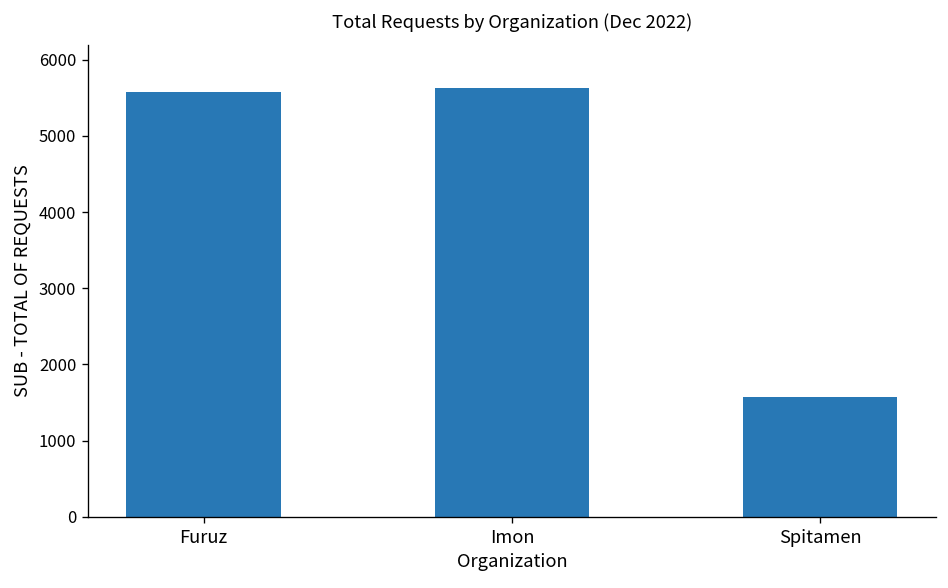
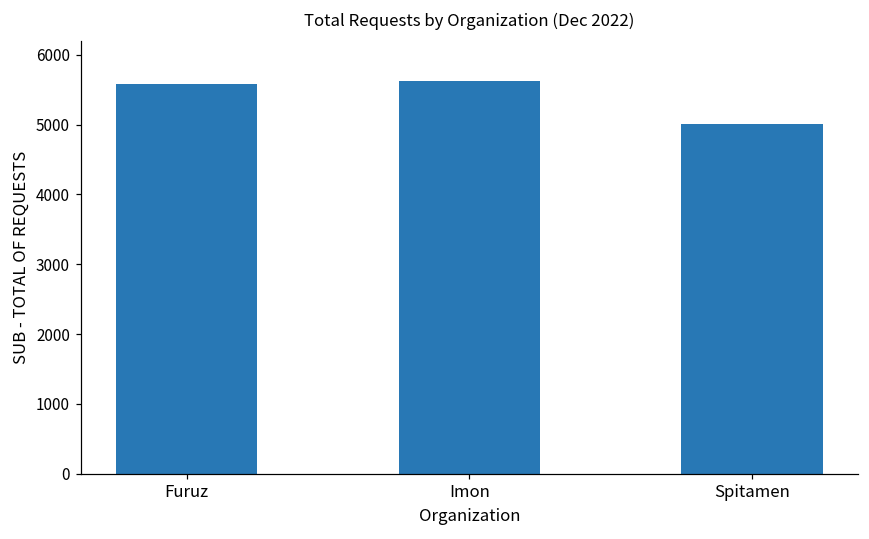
Spitamen: 1600 -> 5000
